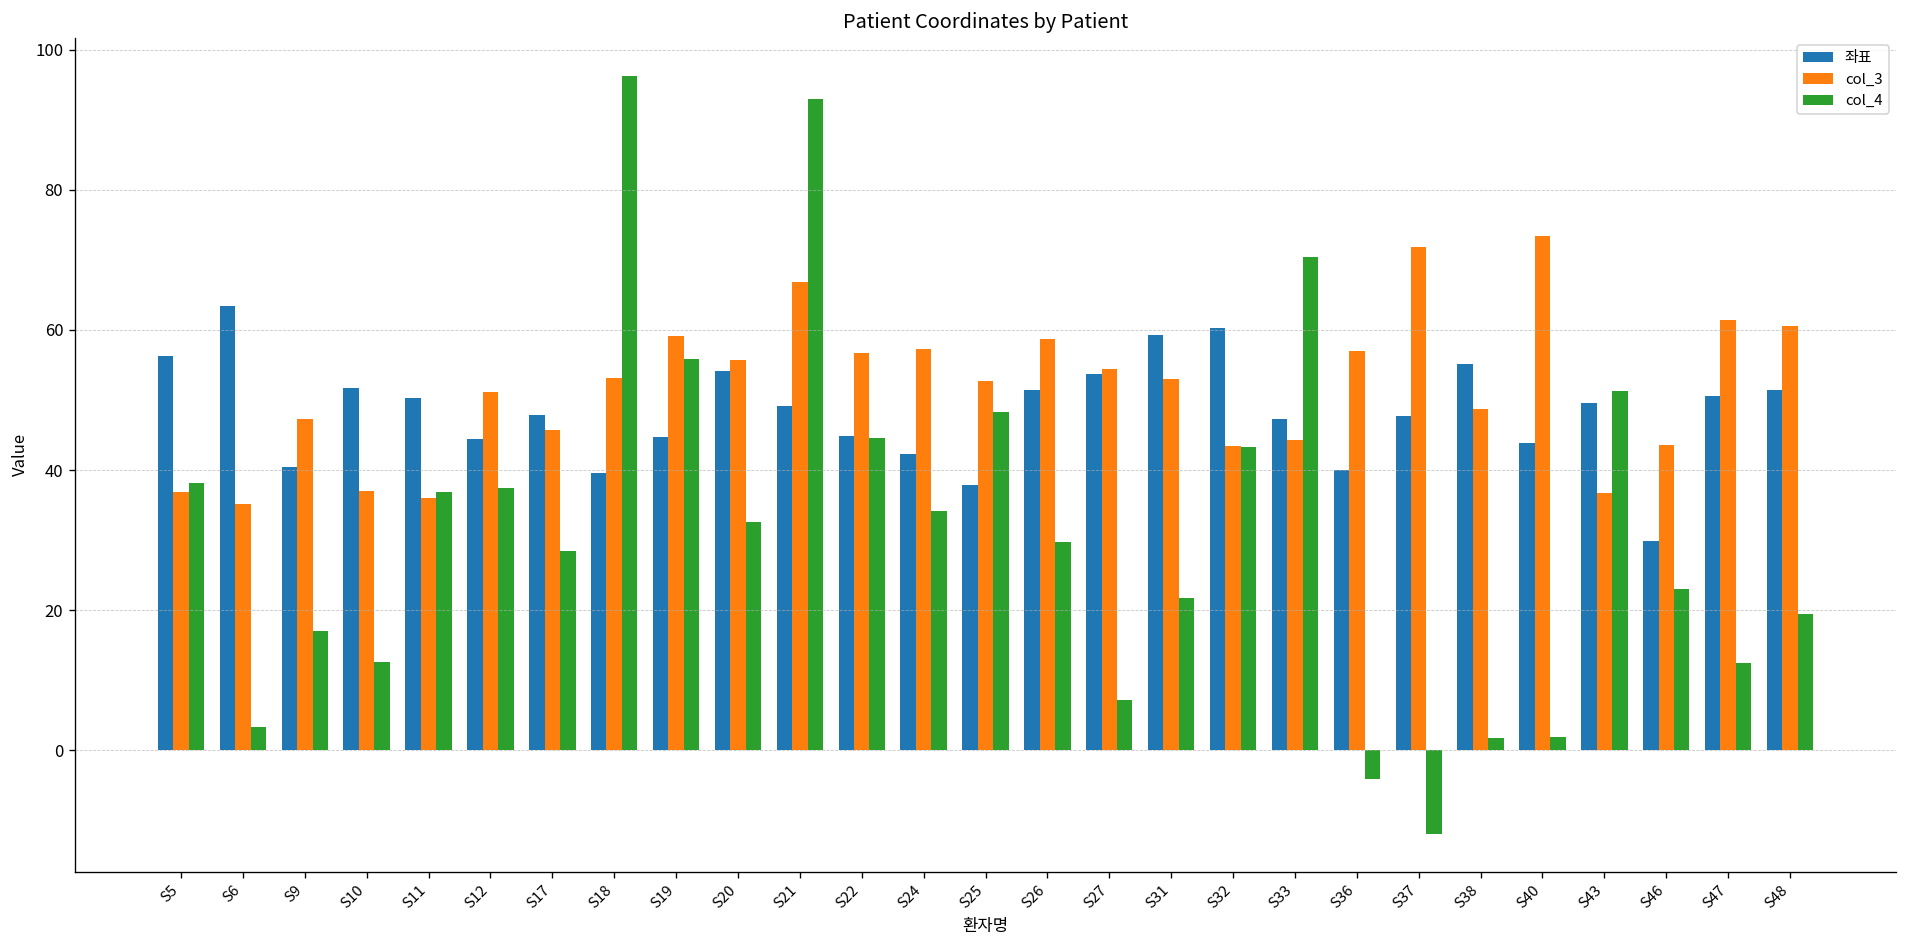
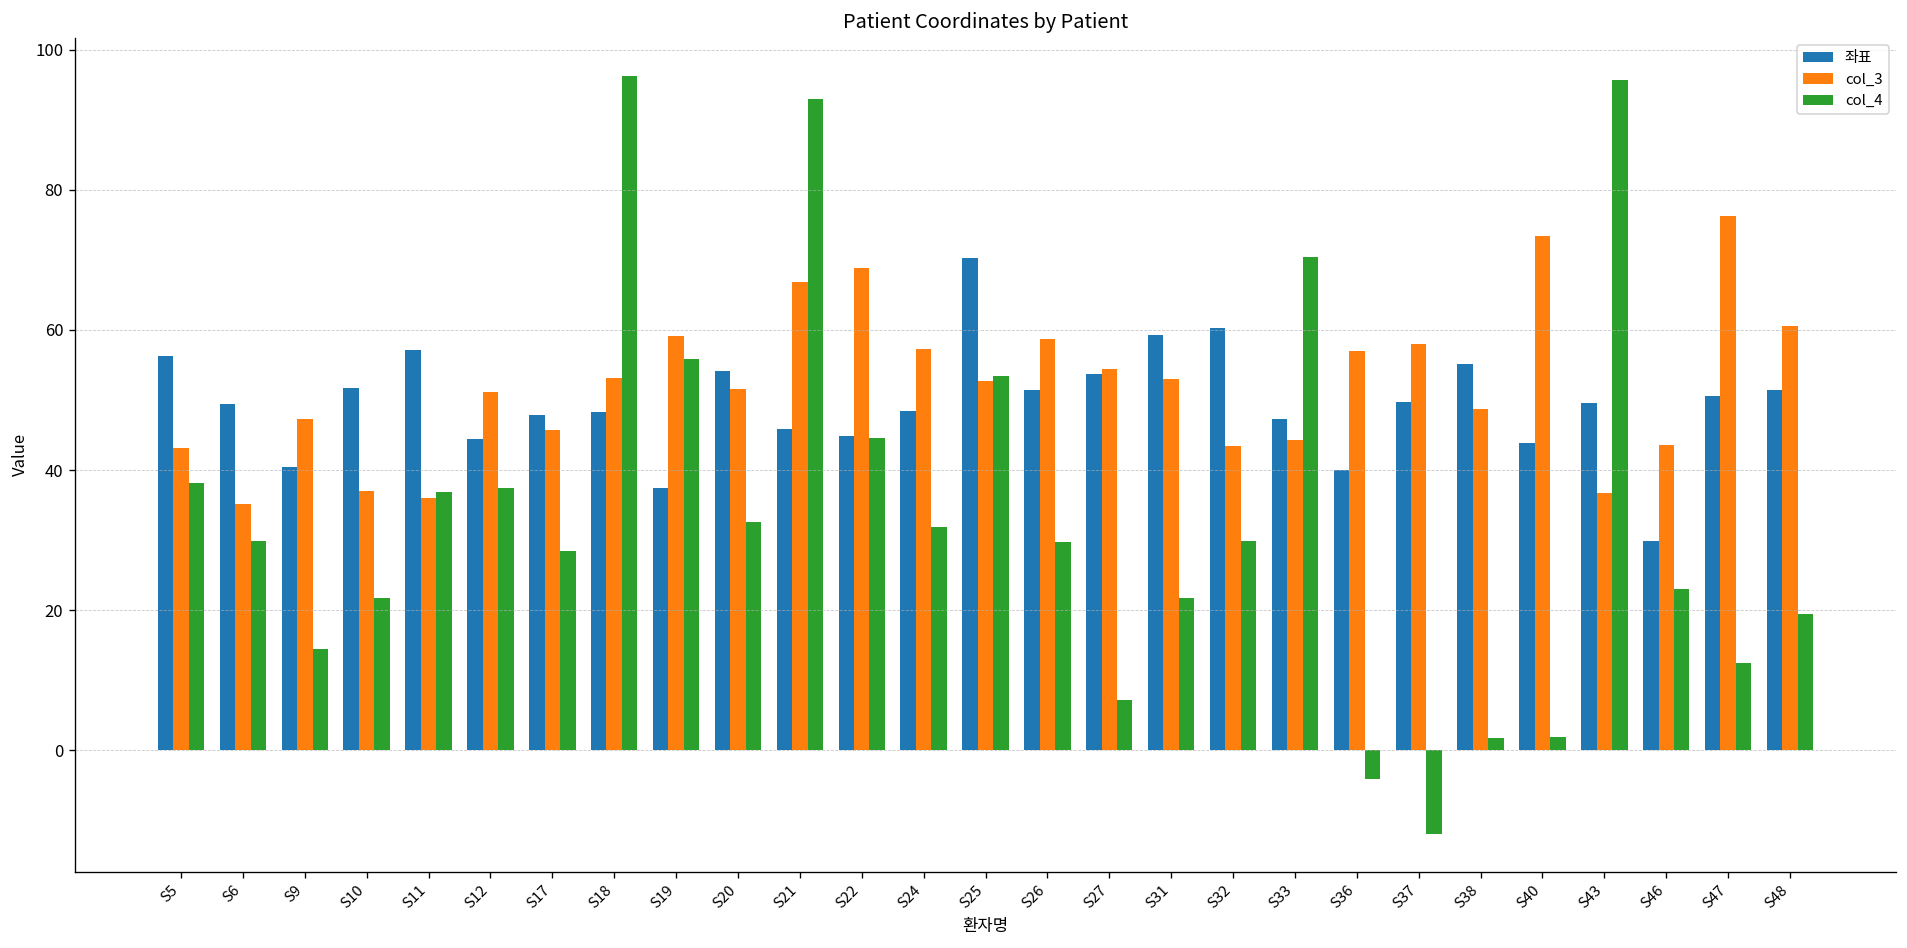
col_3, S5: 37 -> 43
좌표, S6: 63 -> 49
col_4, S6: 3 -> 30
col_4, S9: 17 -> 14
col_4, S10: 13 -> 22
좌표, S11: 50 -> 57
좌표, S18: 40 -> 48
좌표, S19: 45 -> 37
col_3, S20: 56 -> 52
좌표, S21: 49 -> 46
col_3, S22: 57 -> 69
좌표, S24: 42 -> 48
col_4, S24: 34 -> 32
좌표, S25: 38 -> 70
col_4, S25: 48 -> 53
col_4, S32: 43 -> 30
좌표, S37: 48 -> 50
col_3, S37: 72 -> 58
col_4, S43: 51 -> 96
col_3, S47: 61 -> 76
